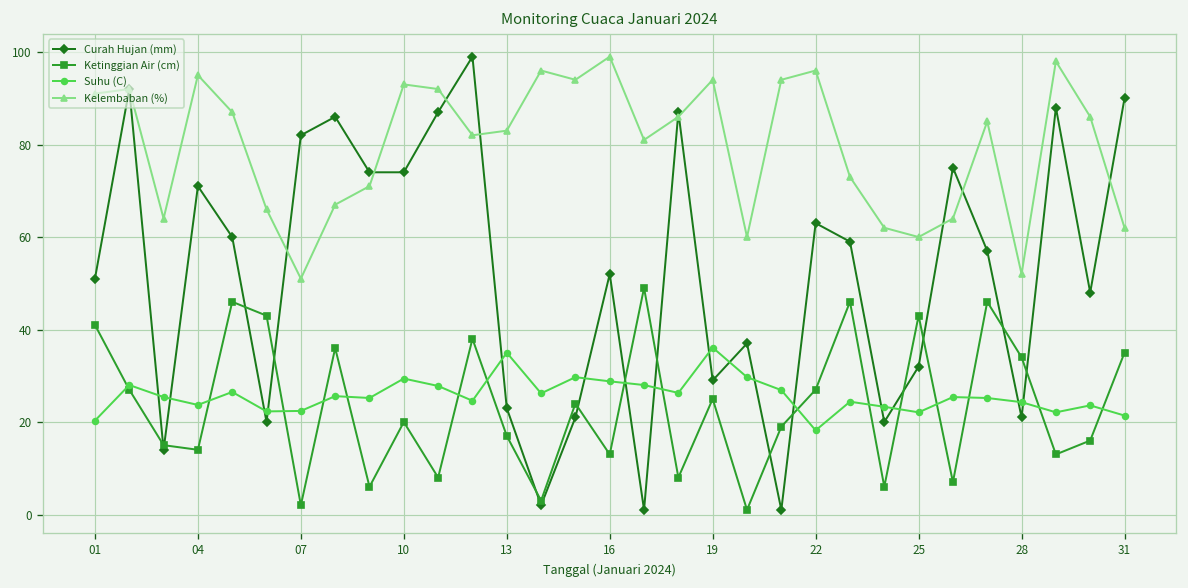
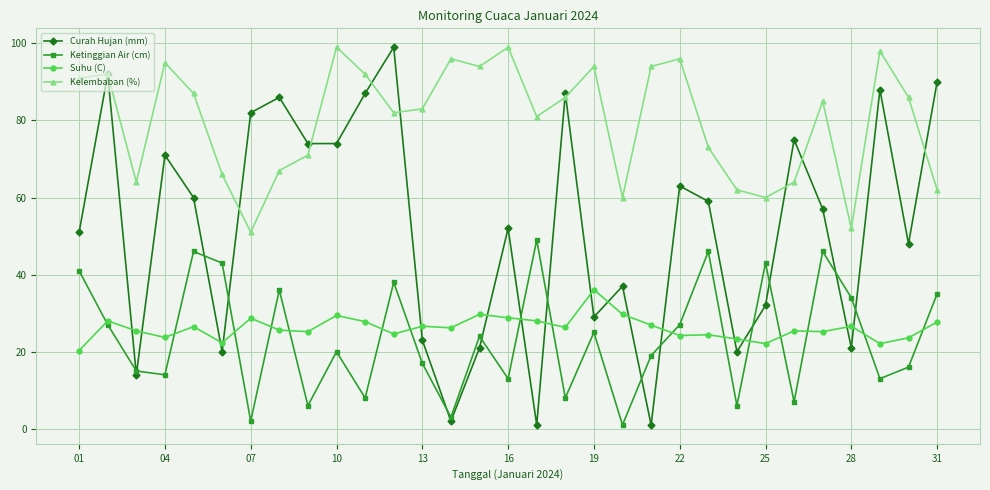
Suhu (C), 07: 22 -> 29
Kelembaban (%), 10: 93 -> 99
Suhu (C), 13: 35 -> 27
Suhu (C), 22: 18 -> 24
Suhu (C), 28: 24 -> 27
Suhu (C), 31: 21 -> 28
